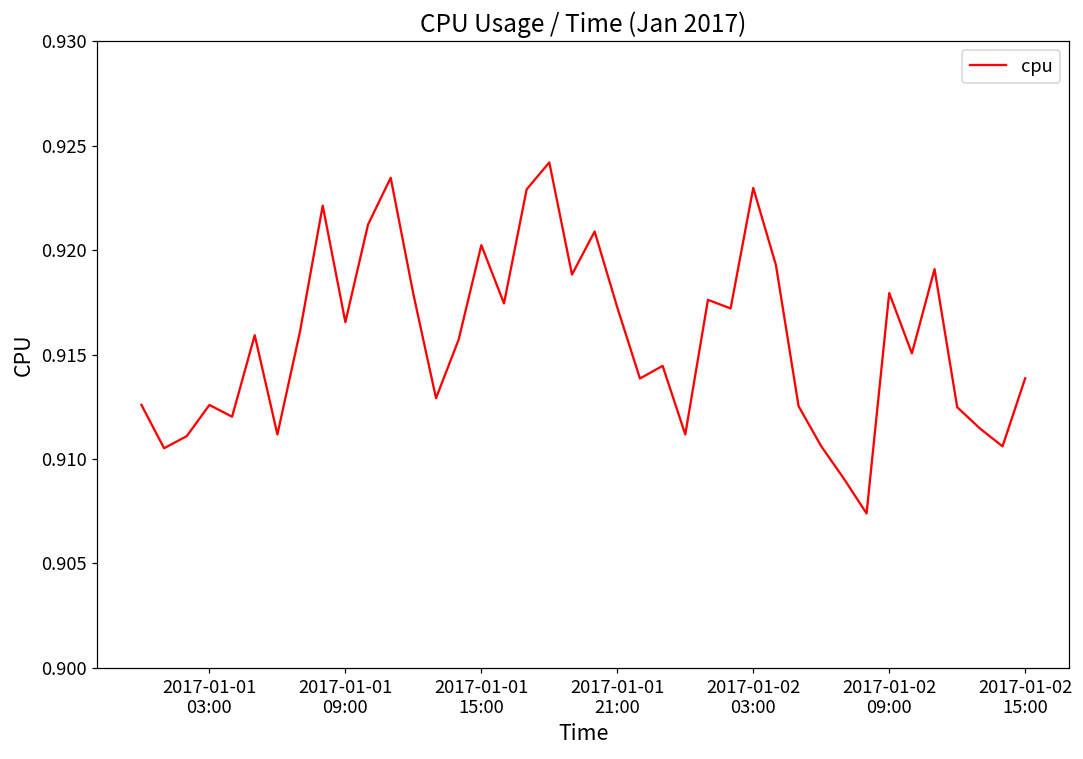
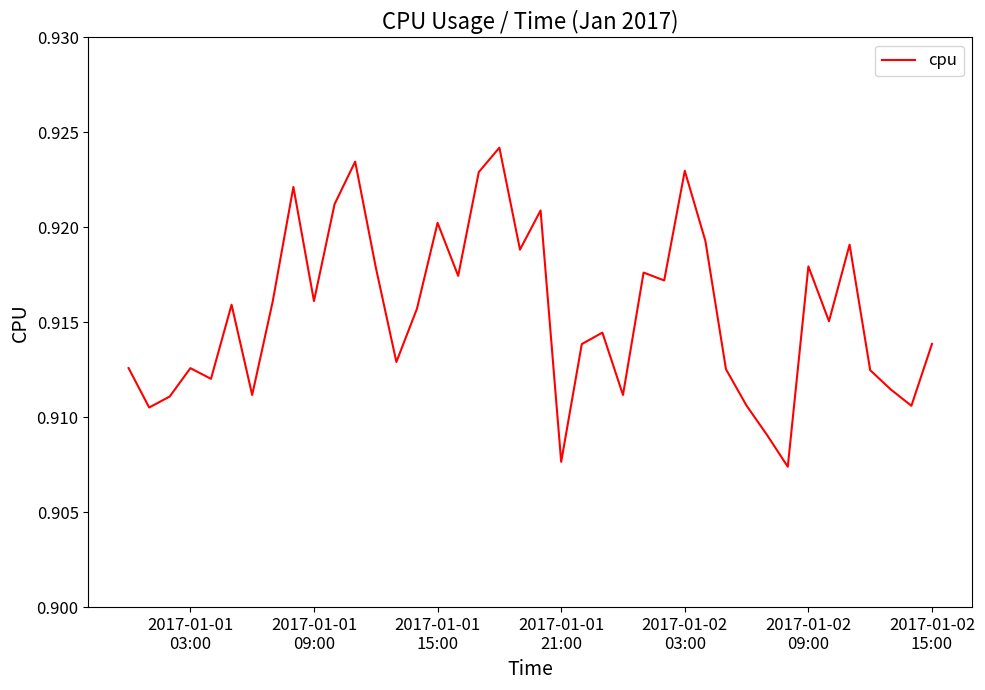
2017-01-01 09:00: 0.9166 -> 0.9161
2017-01-01 21:00: 0.9173 -> 0.9077
